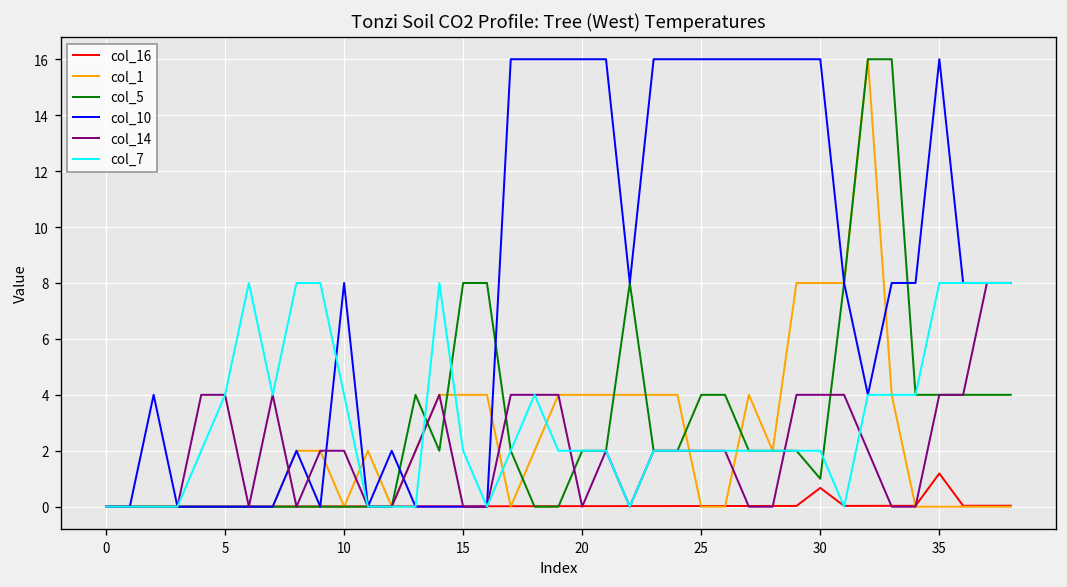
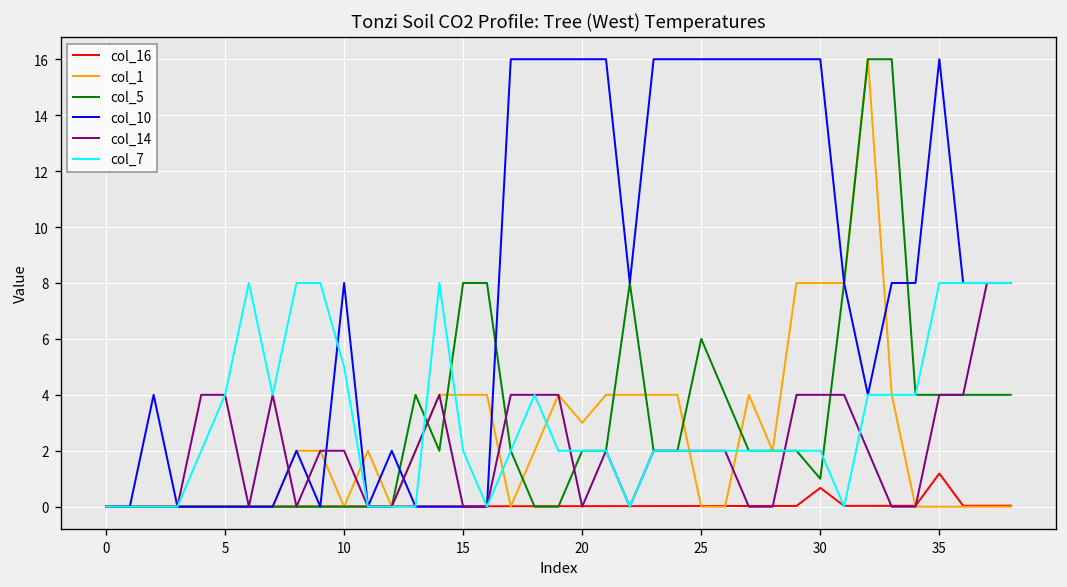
col_7, 10: 4 -> 5
col_1, 20: 4 -> 3
col_5, 25: 4 -> 6
